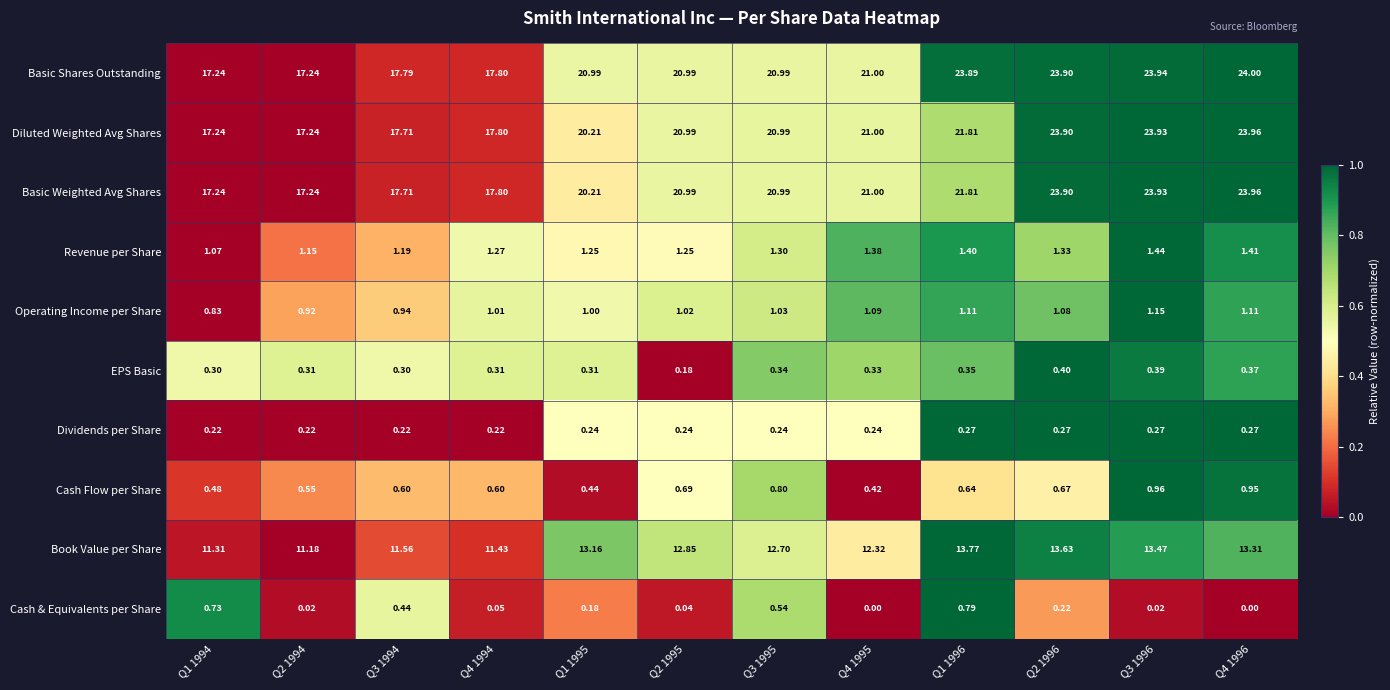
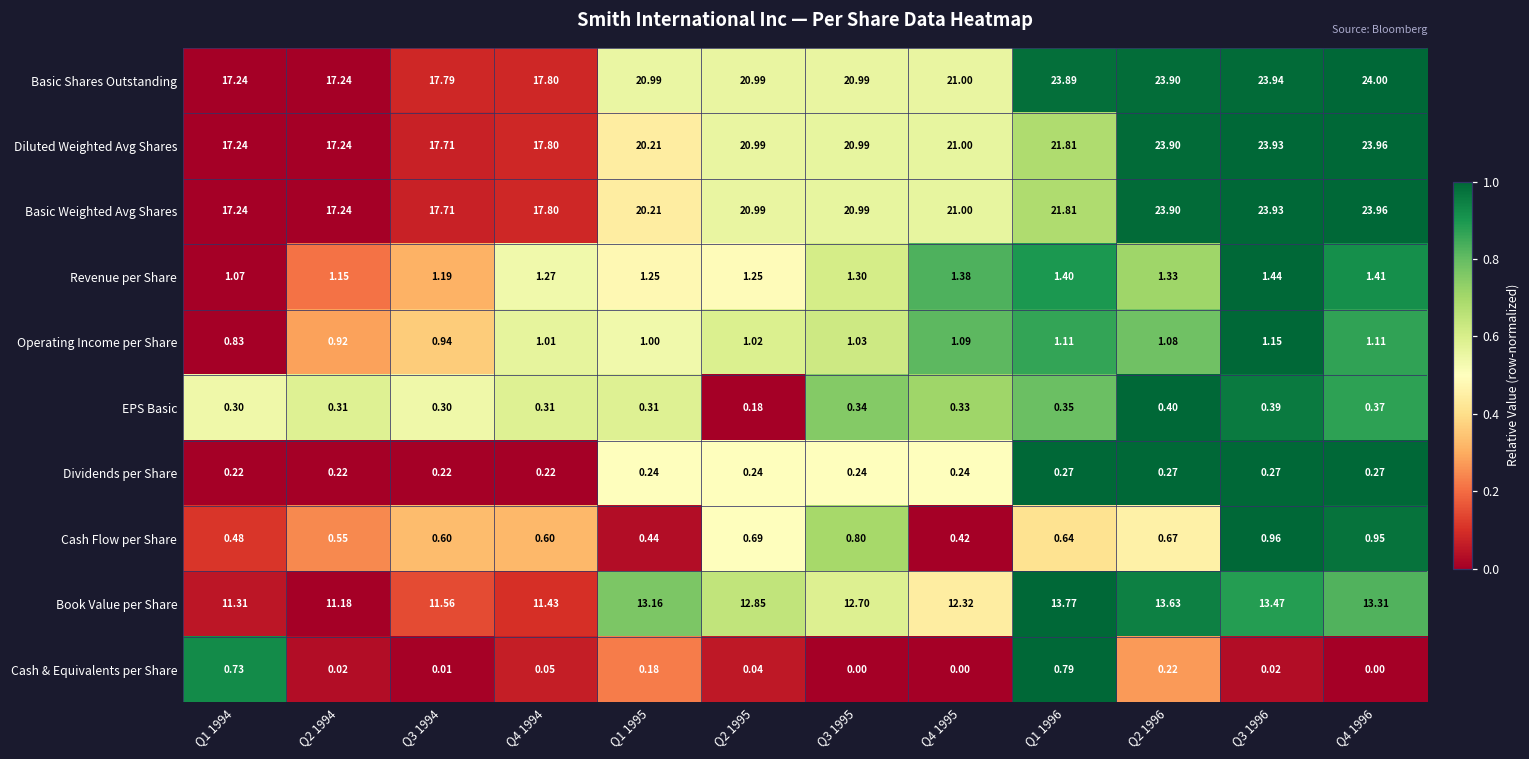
Cash & Equivalents per Share, Q3 1994: 0.44 -> 0.01
Cash & Equivalents per Share, Q3 1995: 0.54 -> 0.00
